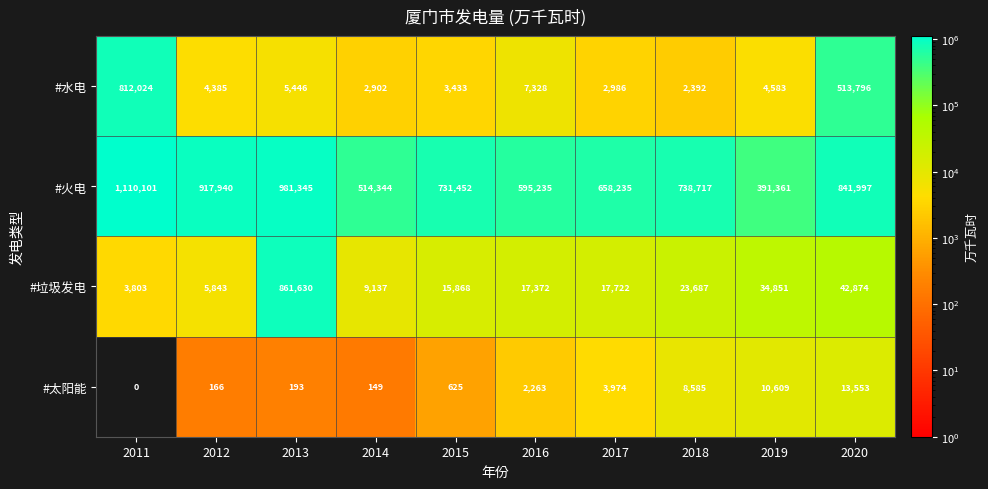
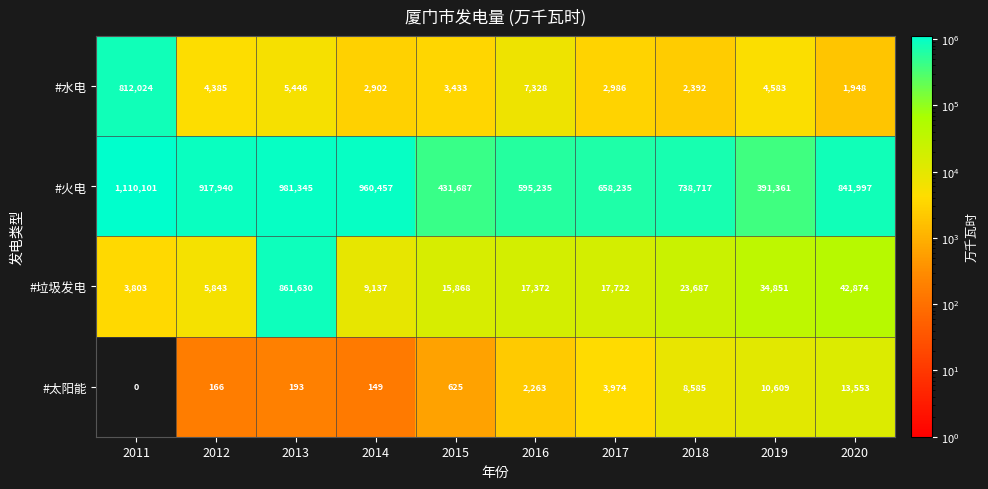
#水电, 2020: 513,796 -> 1,948
#火电, 2014: 514,344 -> 960,457
#火电, 2015: 731,452 -> 431,687
